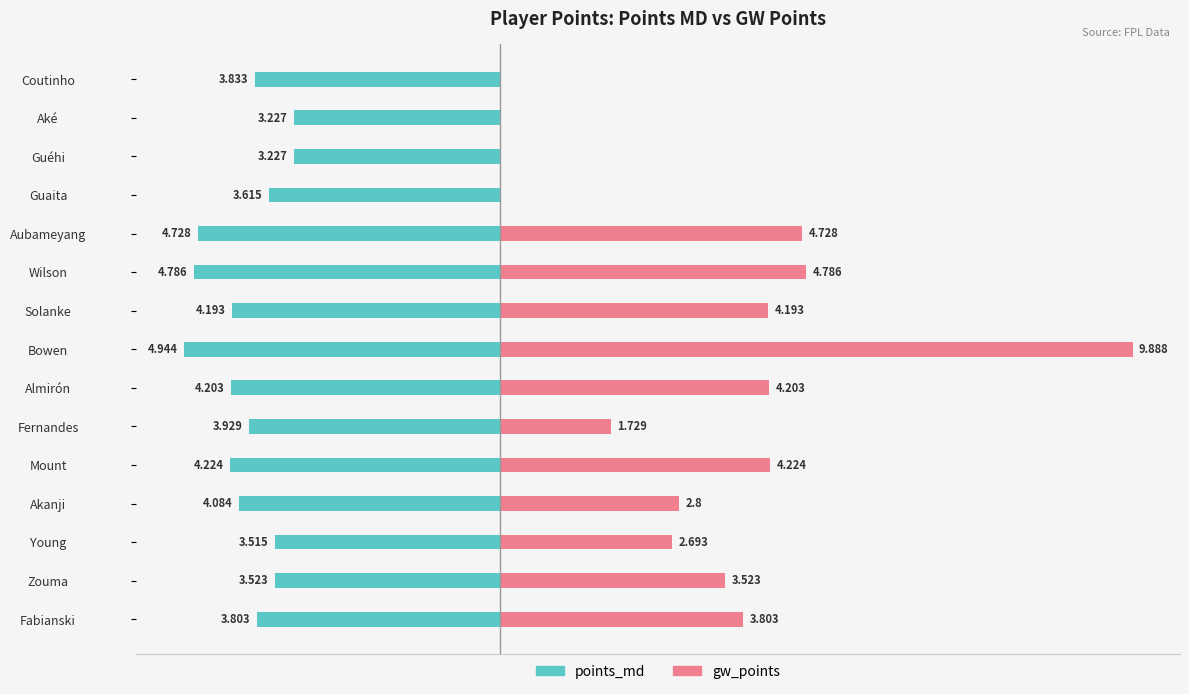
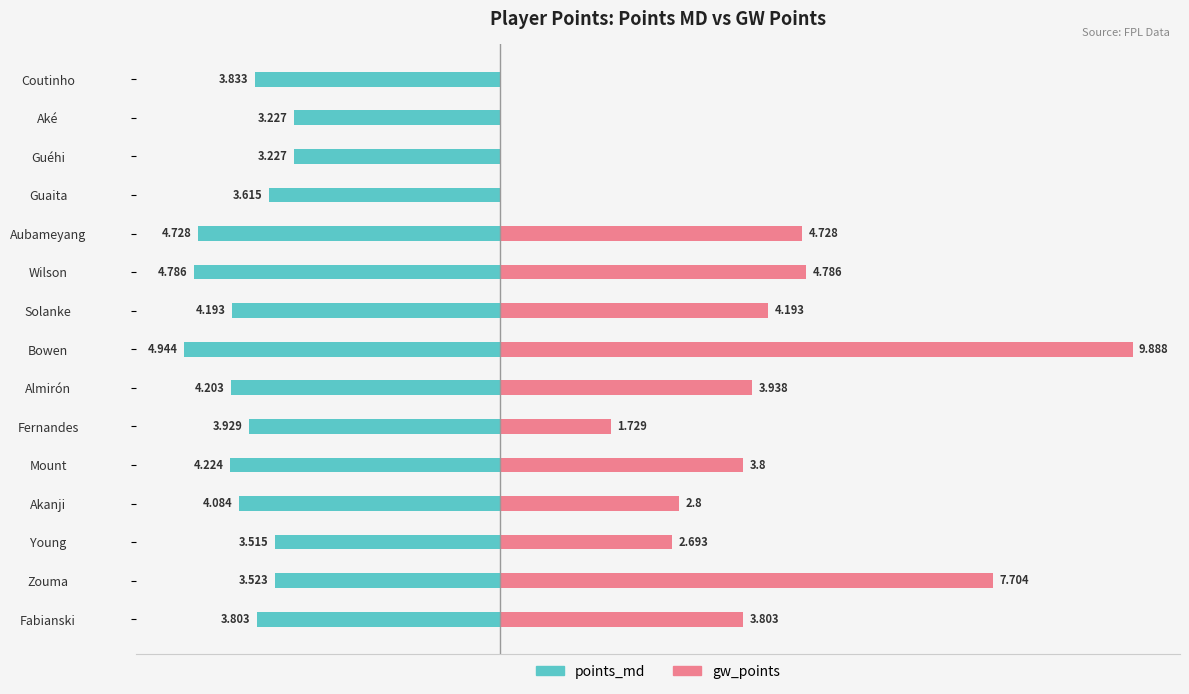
gw_points, Almirón: 4.203 -> 3.938
gw_points, Mount: 4.224 -> 3.8
gw_points, Zouma: 3.523 -> 7.704
